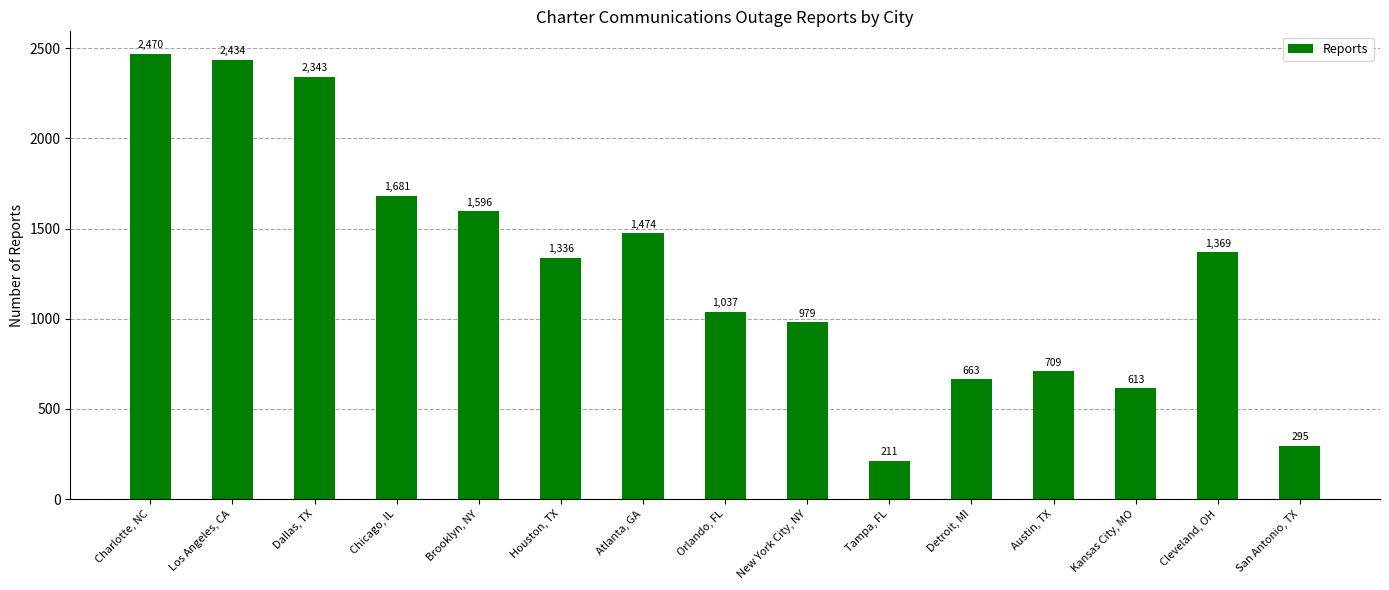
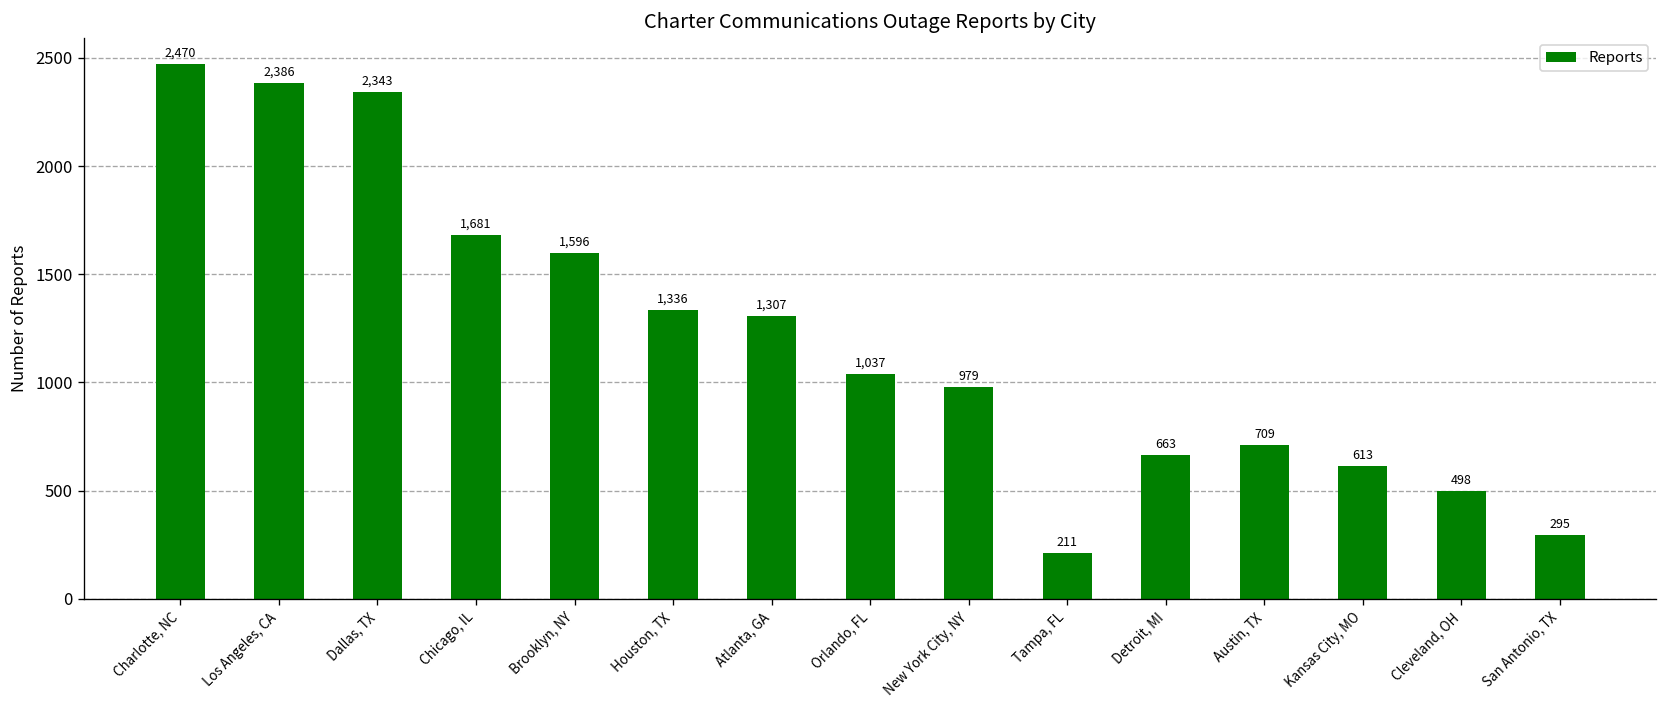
Los Angeles, CA: 2,434 -> 2,386
Atlanta, GA: 1,474 -> 1,307
Cleveland, OH: 1,369 -> 498
